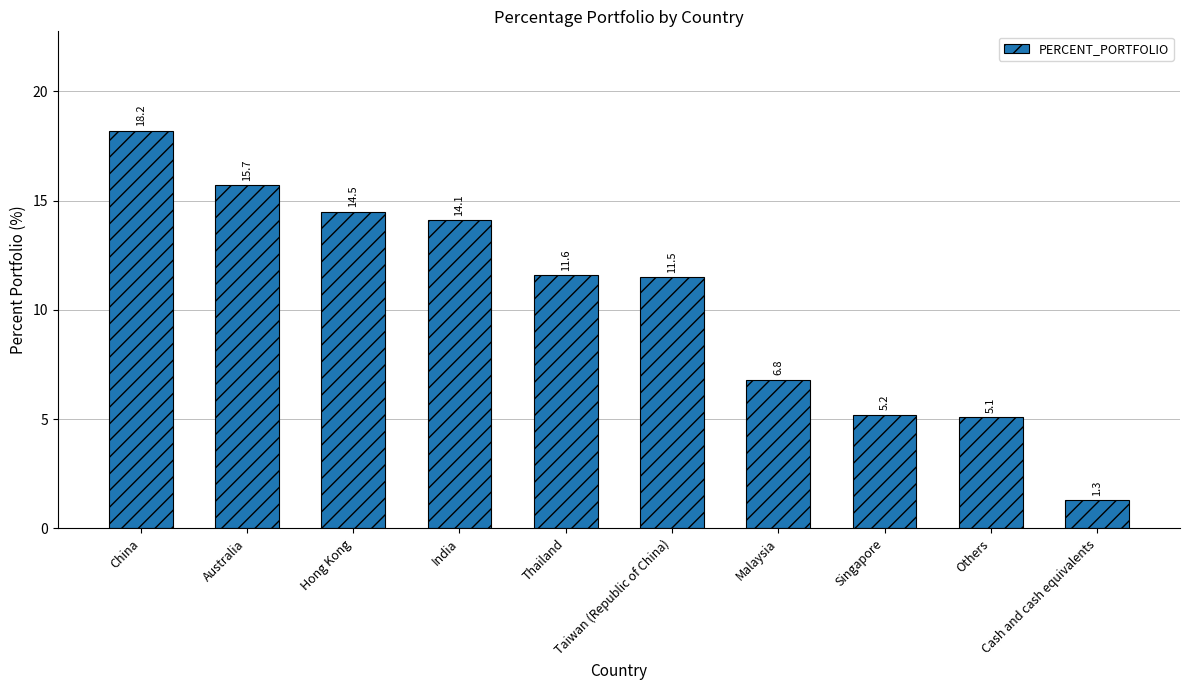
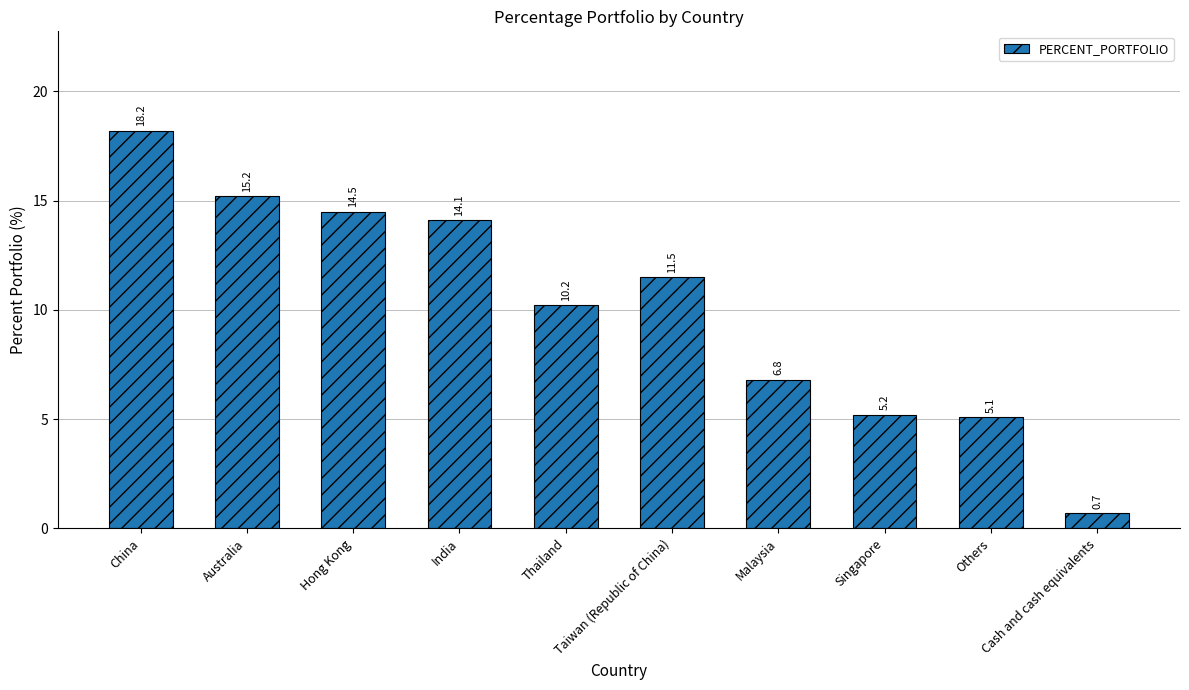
Australia: 15.7 -> 15.2
Thailand: 11.6 -> 10.2
Cash and cash equivalents: 1.3 -> 0.7
